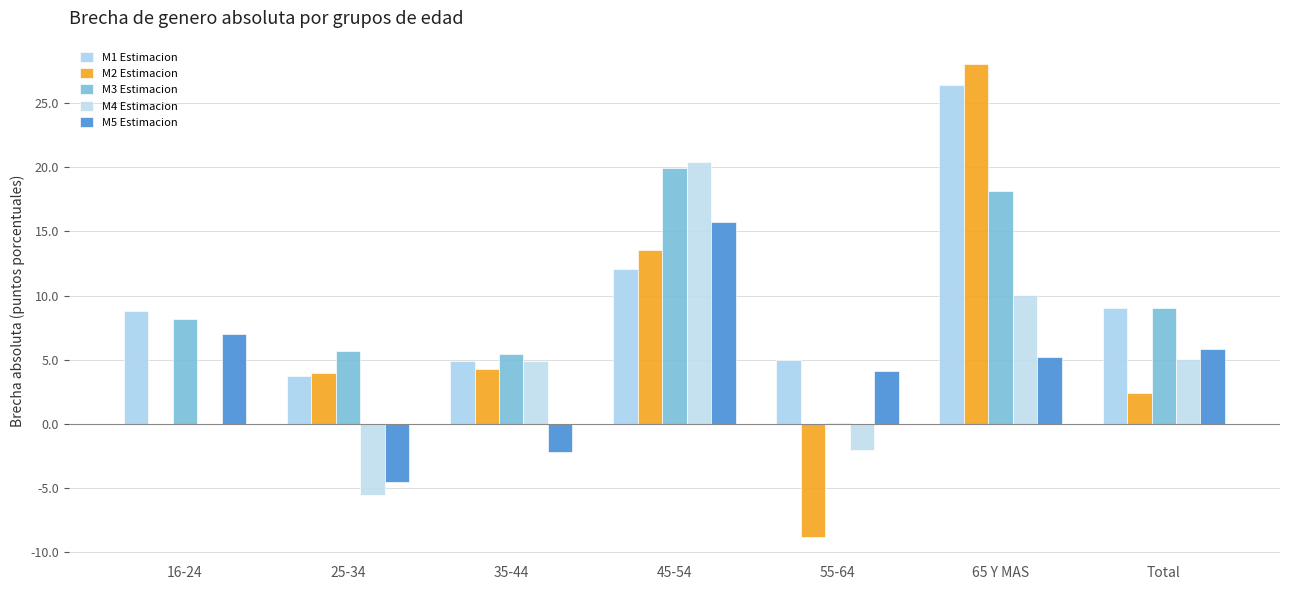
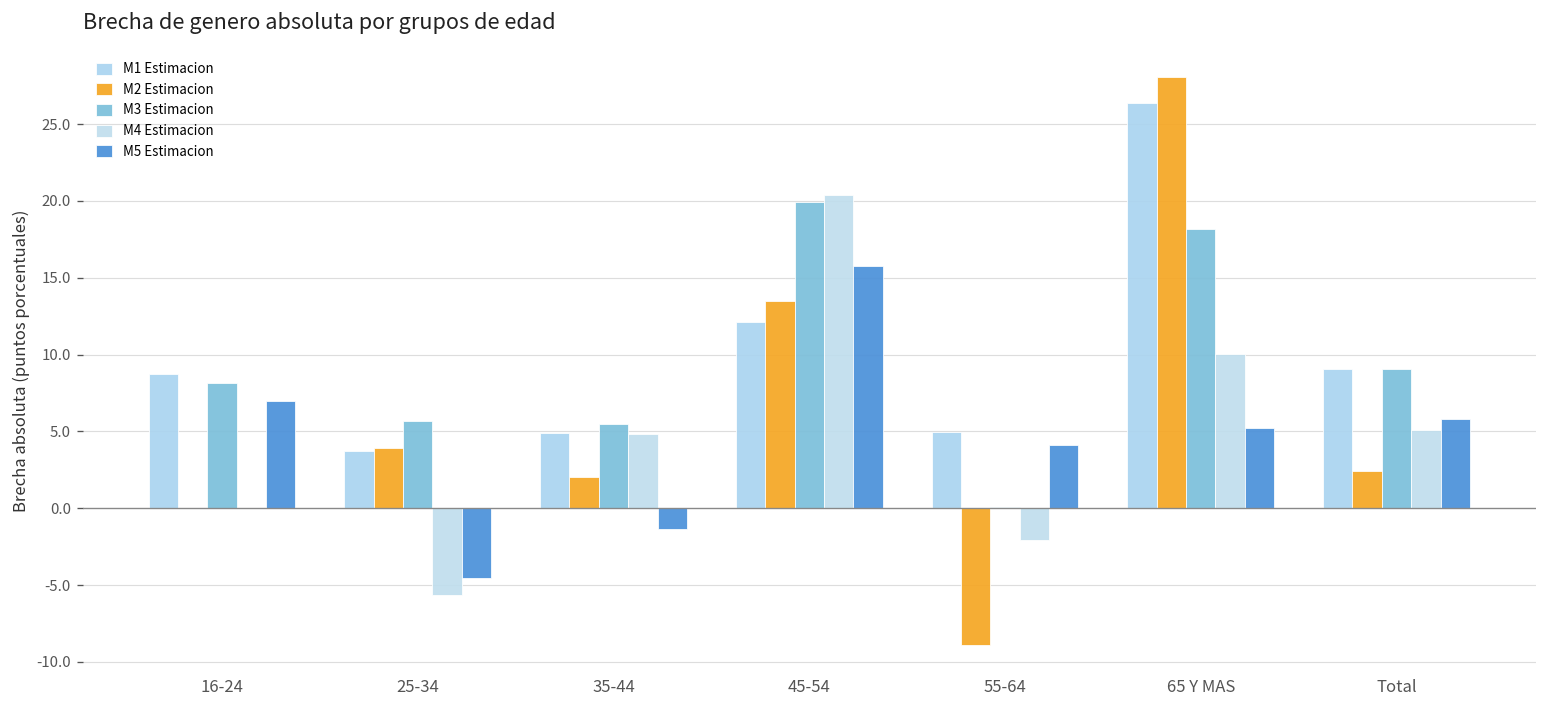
M2 Estimacion, 35-44: 4.2 -> 2.0
M5 Estimacion, 35-44: -2.2 -> -1.3
